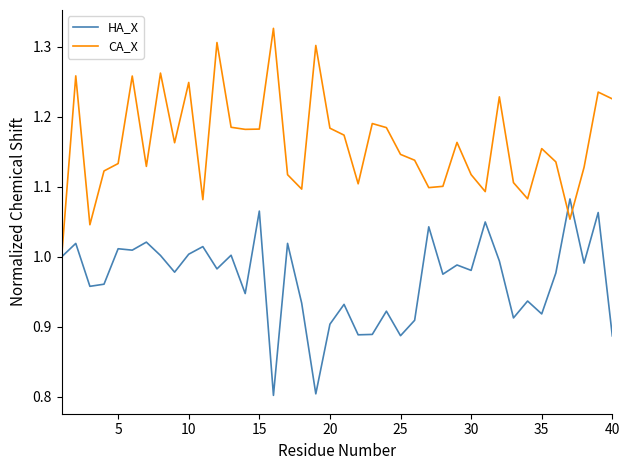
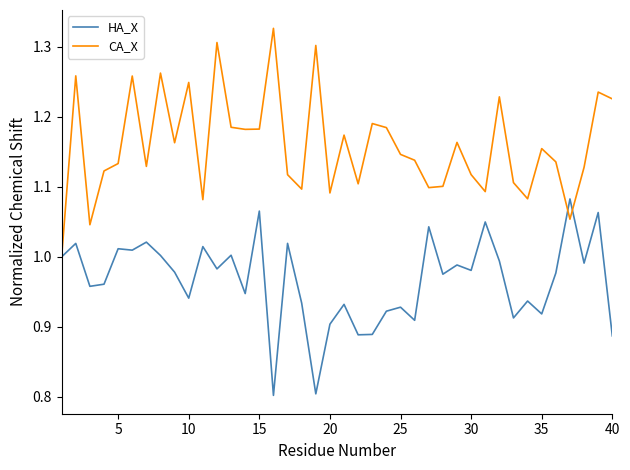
HA_X, 10: 1.00 -> 0.94
CA_X, 20: 1.18 -> 1.09
HA_X, 25: 0.89 -> 0.93
